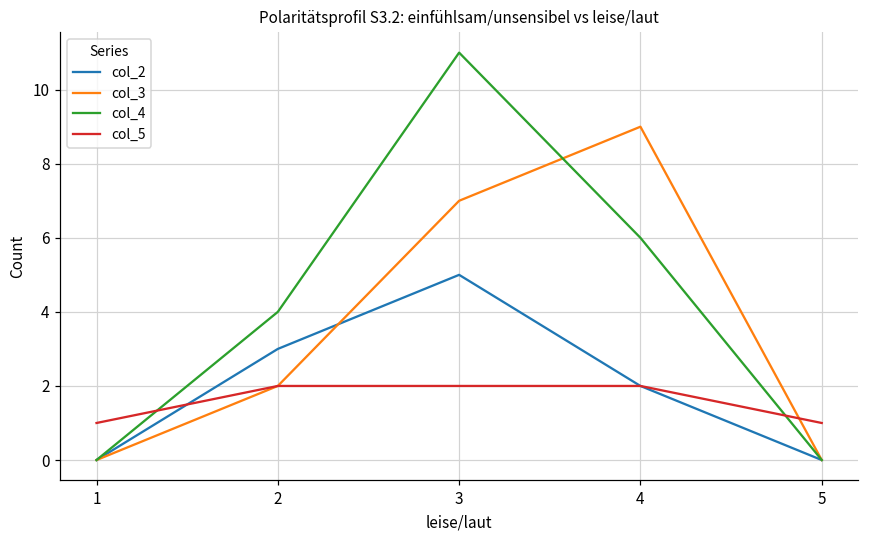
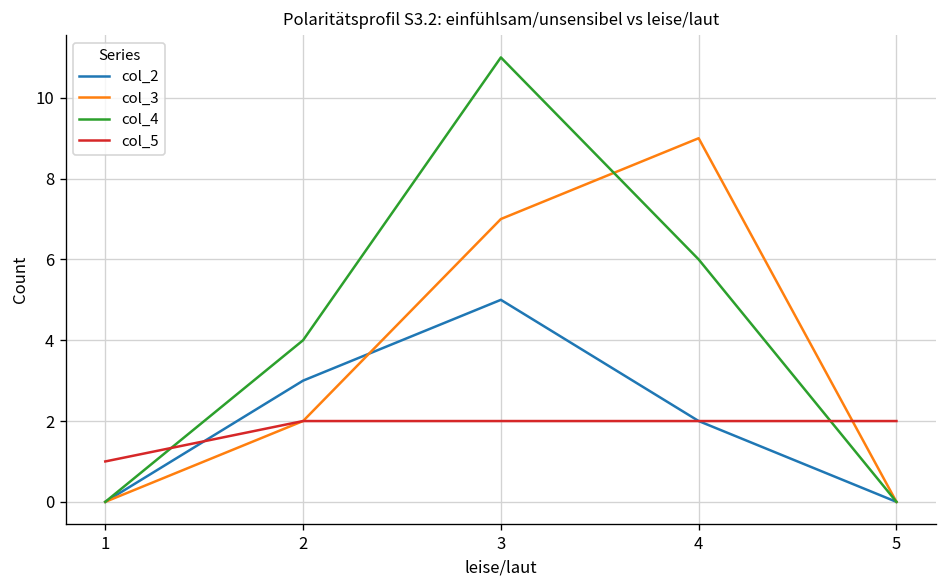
col_5, 5: 1 -> 2
